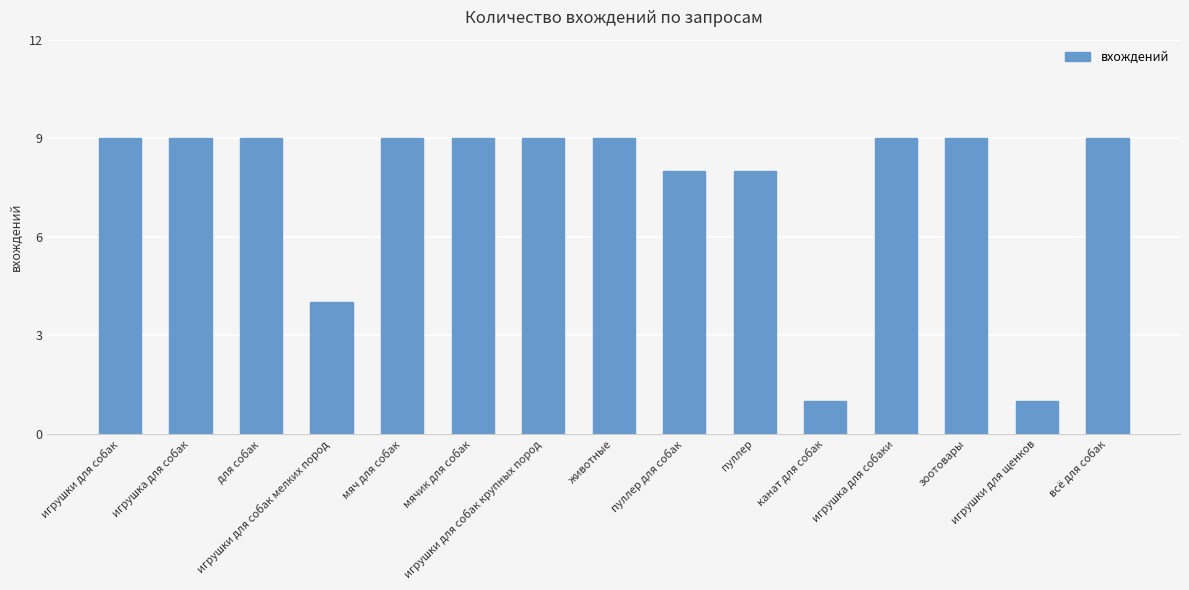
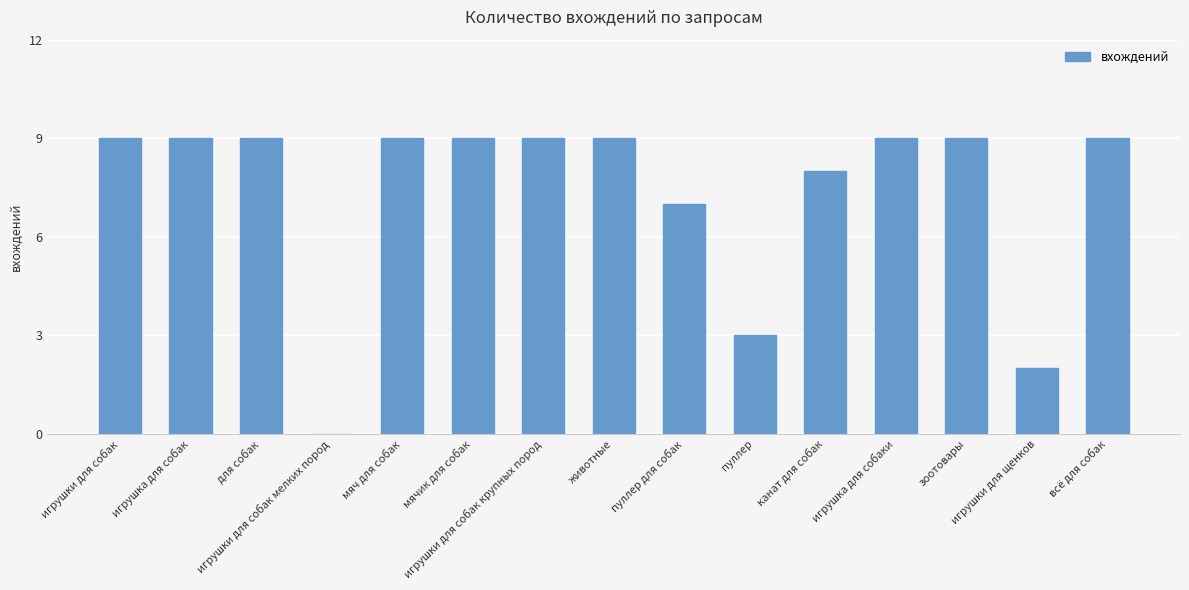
игрушки для собак мелких пород: 4 -> 0
пуллер для собак: 8 -> 7
пуллер: 8 -> 3
канат для собак: 1 -> 8
игрушки для щенков: 1 -> 2
